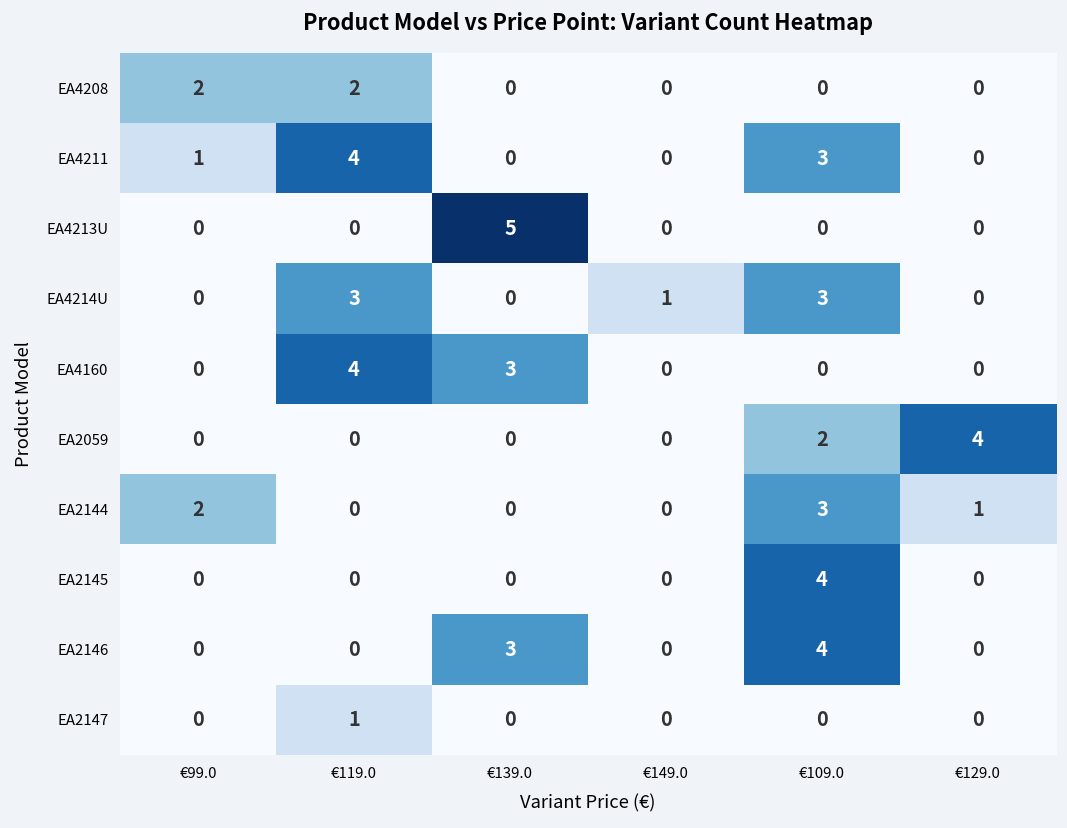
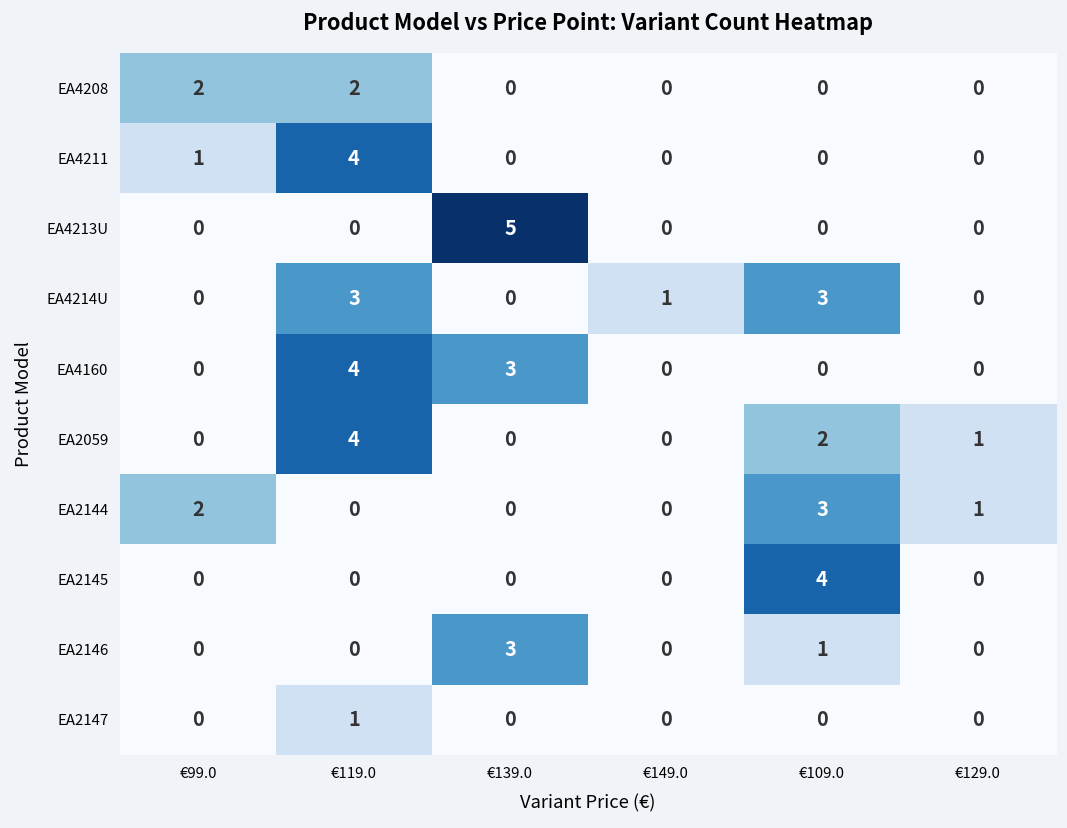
EA4211, €109.0: 3 -> 0
EA2059, €119.0: 0 -> 4
EA2059, €129.0: 4 -> 1
EA2146, €109.0: 4 -> 1
